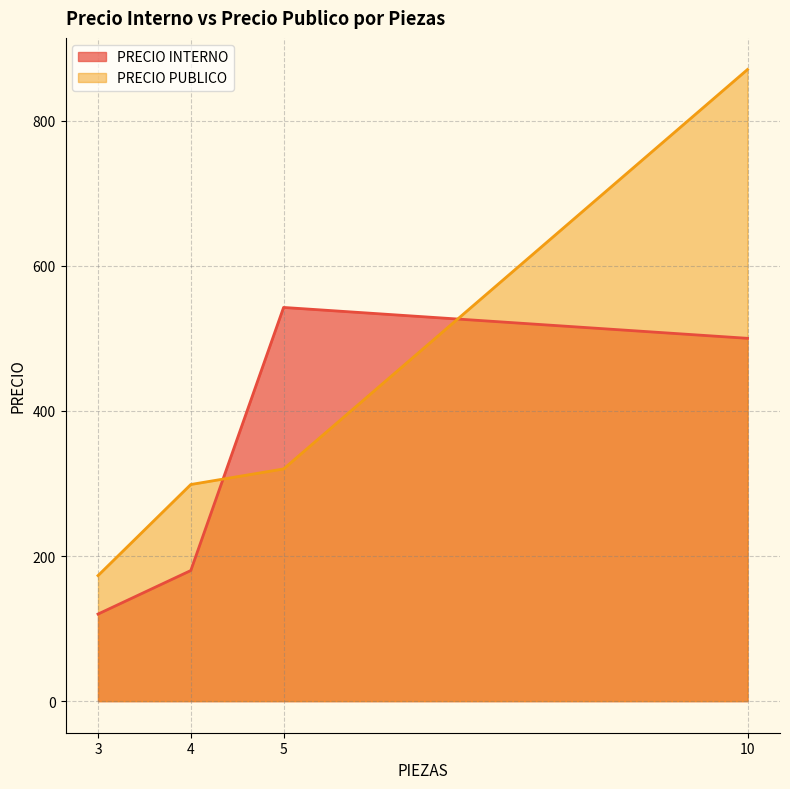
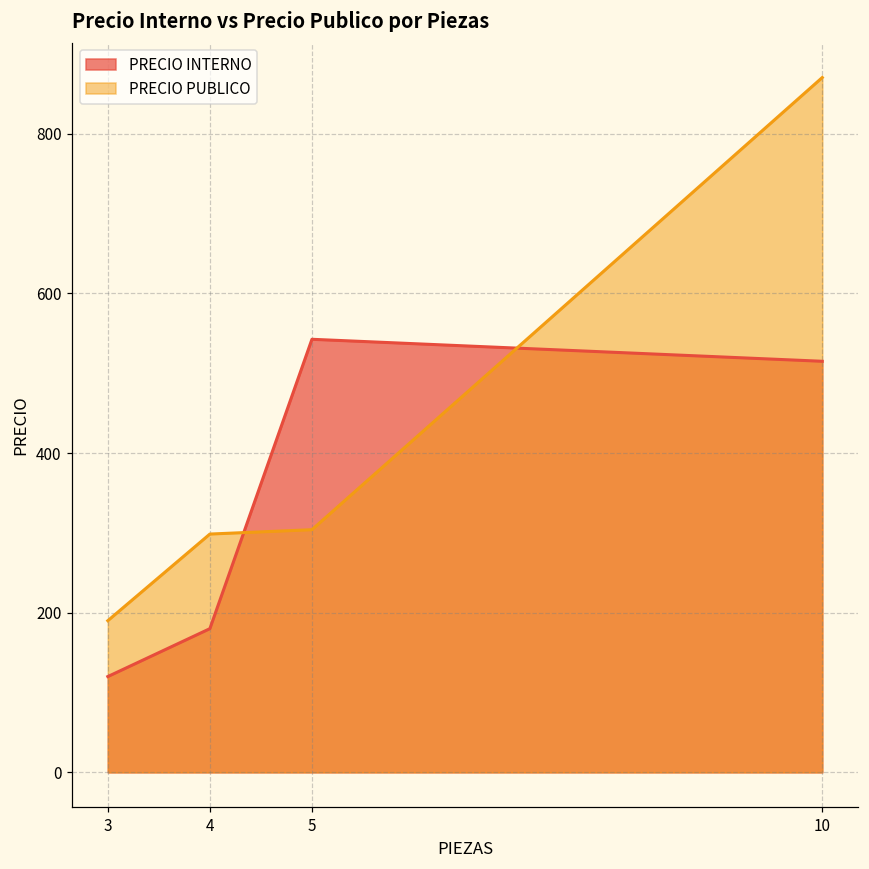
PRECIO PUBLICO, 3: 170 -> 190
PRECIO PUBLICO, 5: 320 -> 300
PRECIO INTERNO, 10: 500 -> 520
